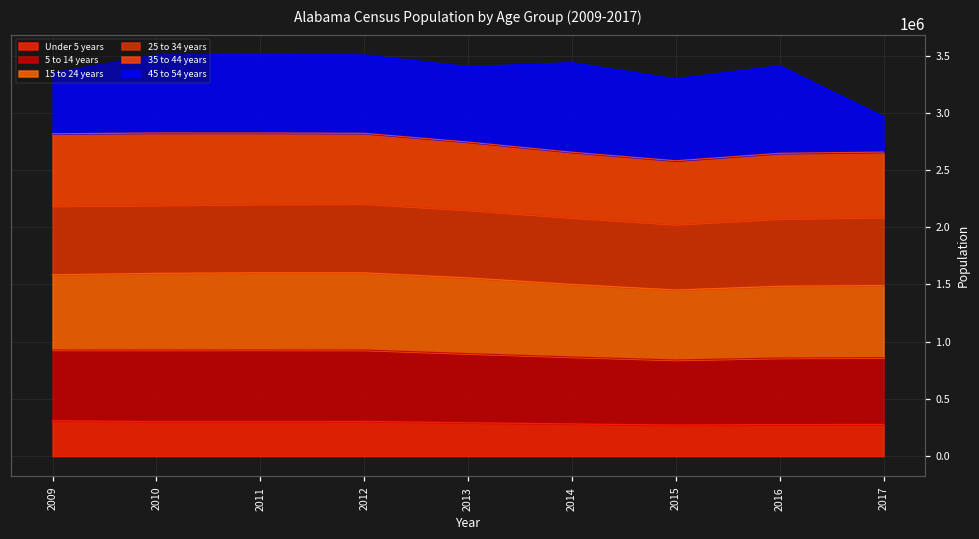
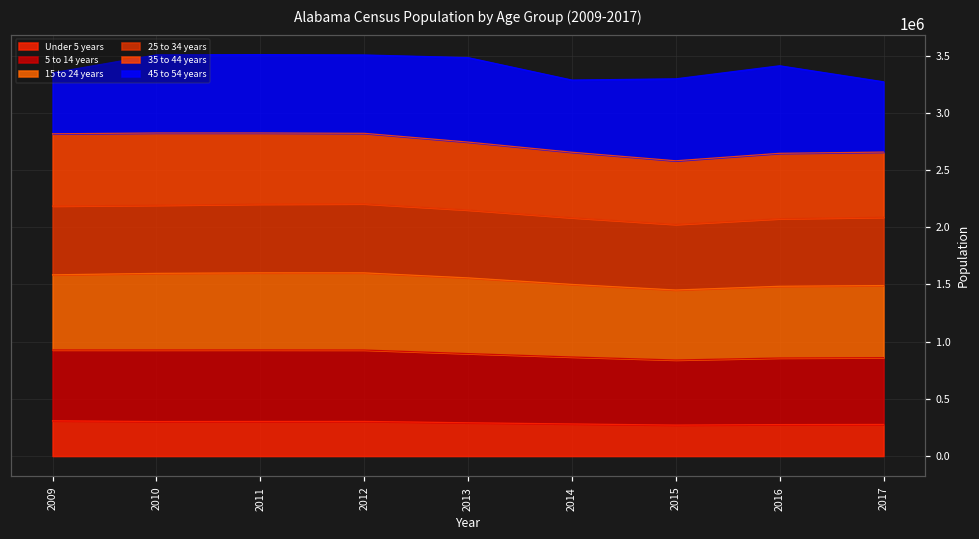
45 to 54 years, 2013: 660000 -> 740000
45 to 54 years, 2014: 780000 -> 630000
45 to 54 years, 2017: 310000 -> 610000
